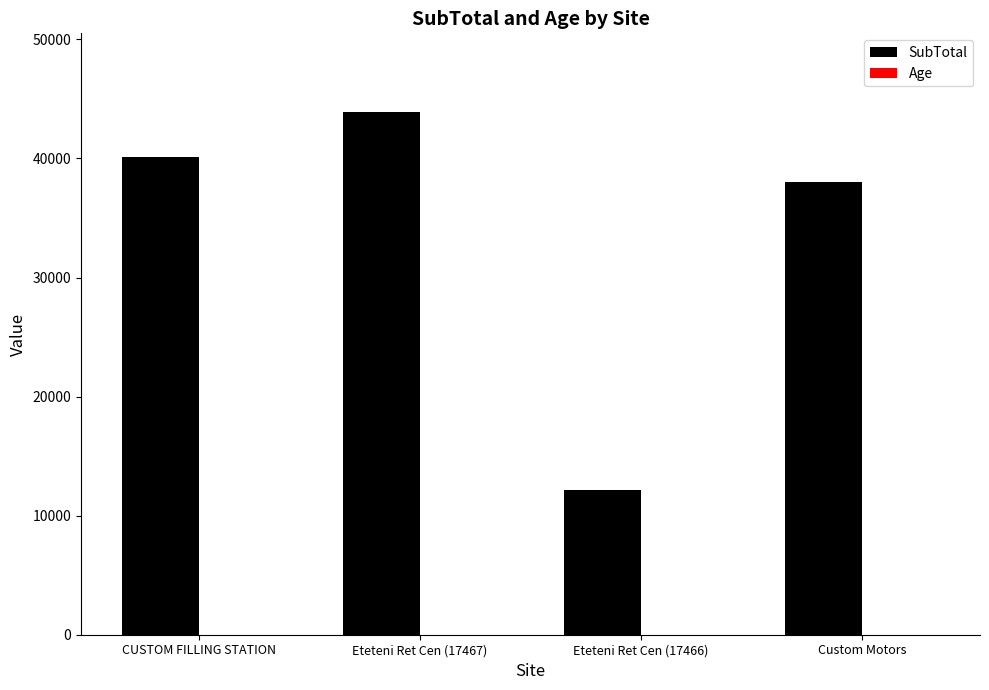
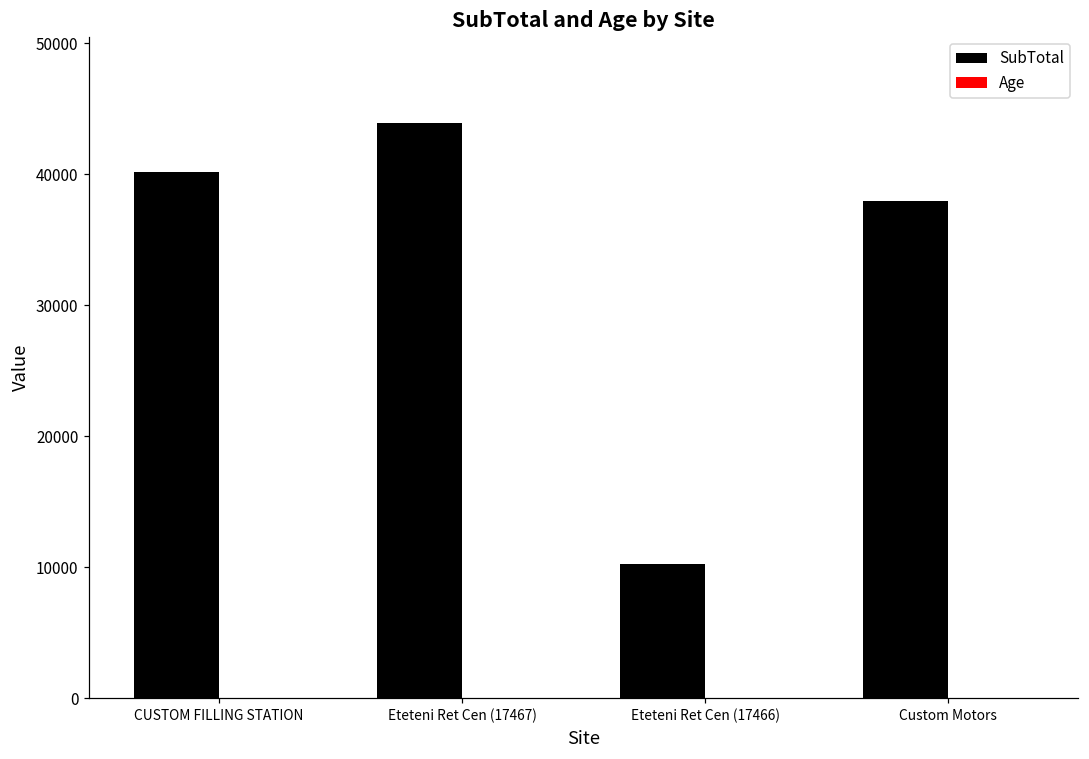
SubTotal, Eteteni Ret Cen (17466): 12100 -> 10200
